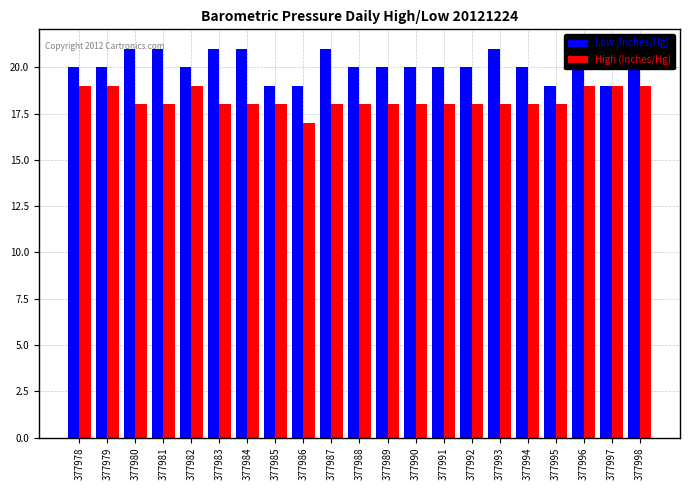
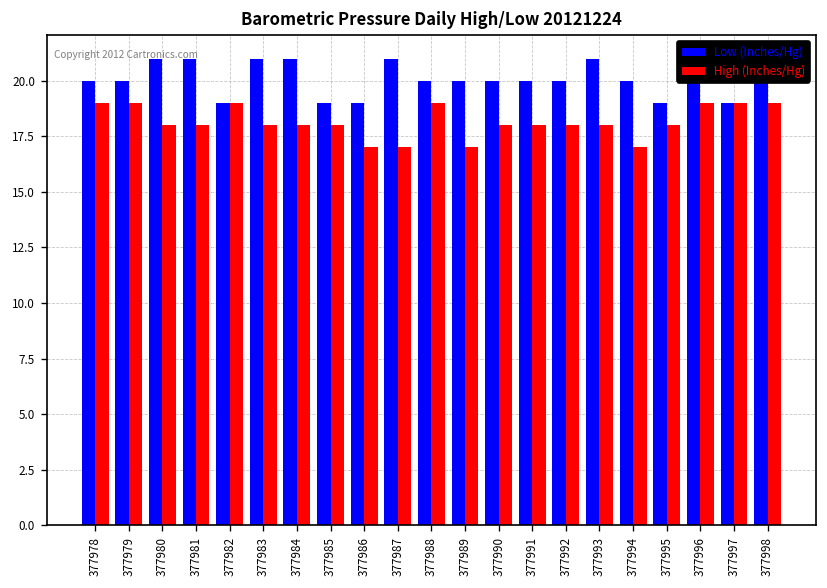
Low (Inches/Hg), 377982: 20 -> 19
High (Inches/Hg), 377987: 18 -> 17
High (Inches/Hg), 377988: 18 -> 19
High (Inches/Hg), 377989: 18 -> 17
High (Inches/Hg), 377994: 18 -> 17
